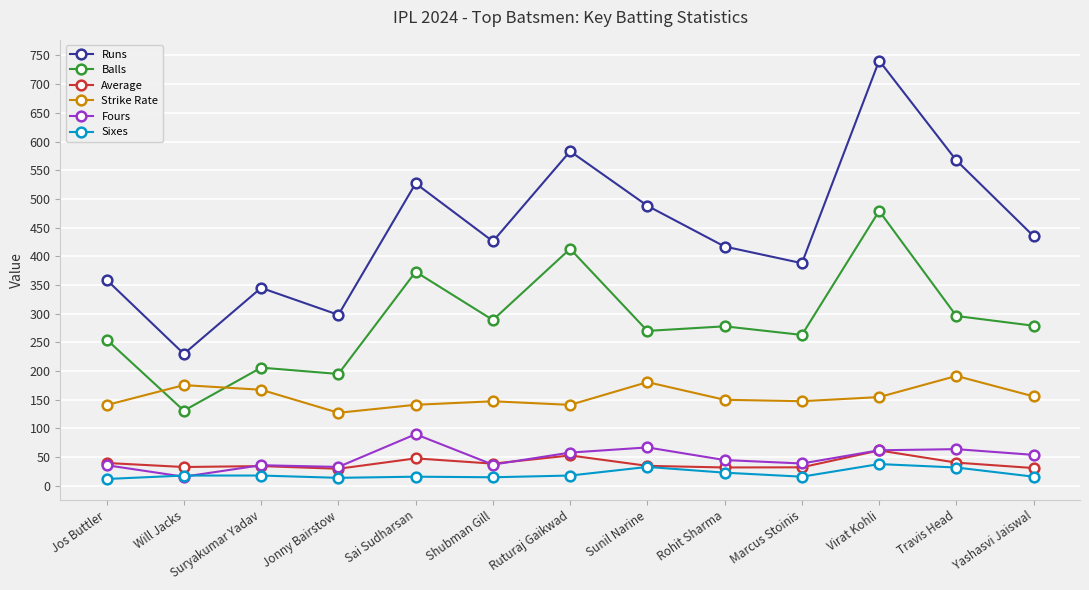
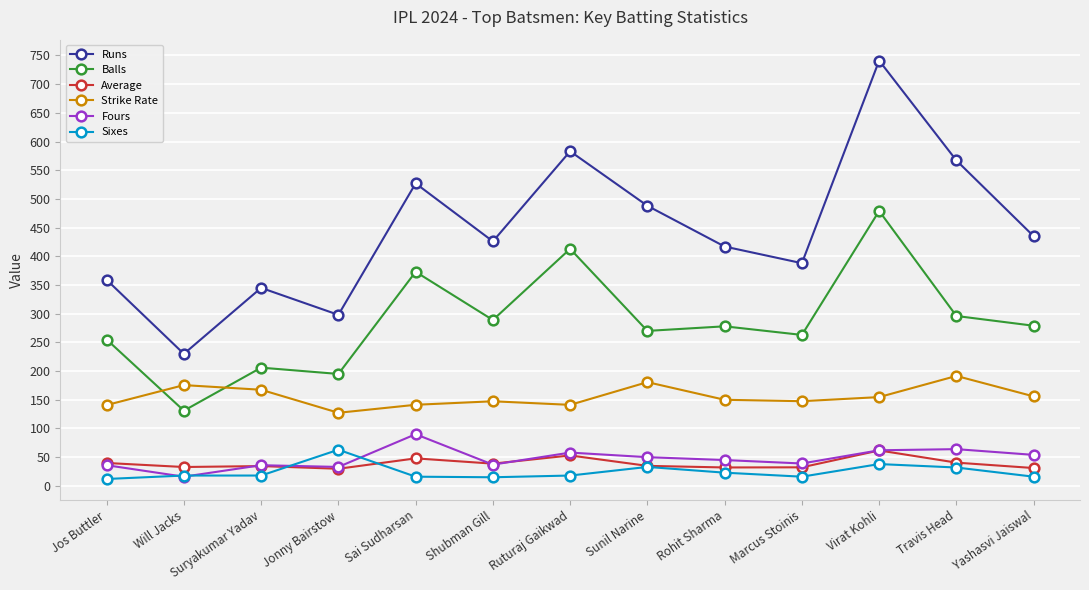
Sixes, Jonny Bairstow: 10 -> 60
Fours, Sunil Narine: 70 -> 50
